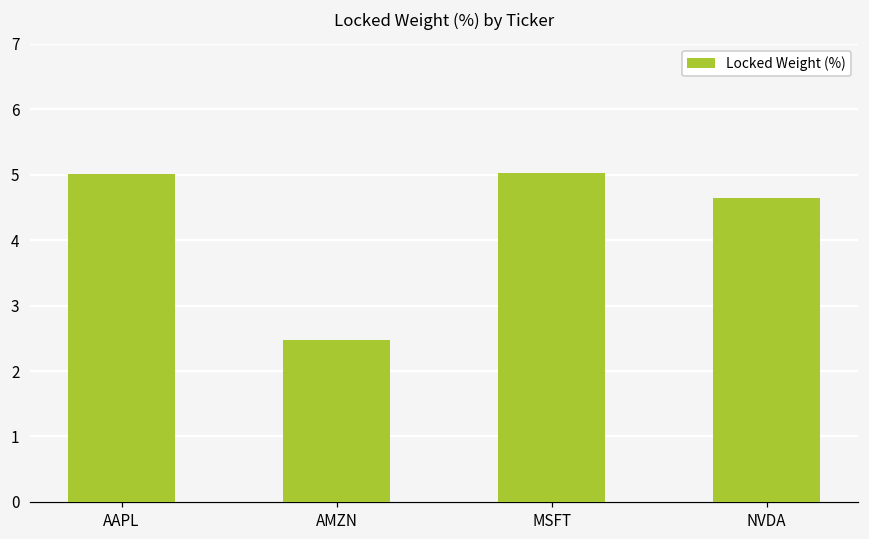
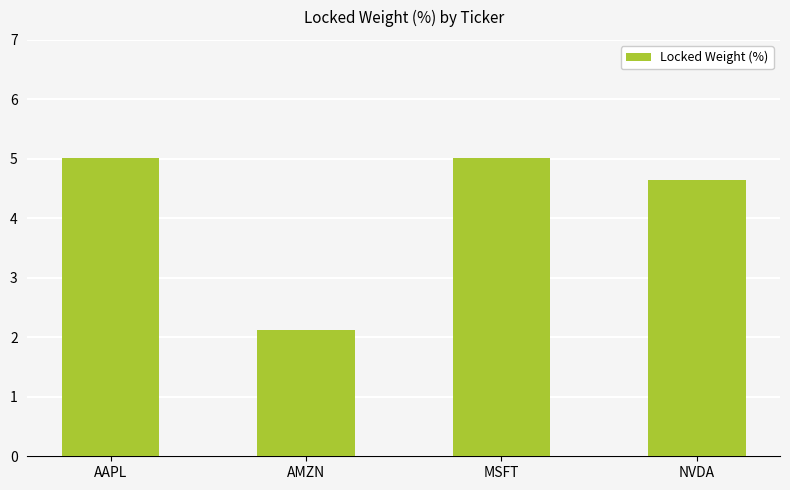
AMZN: 2.5 -> 2.1
